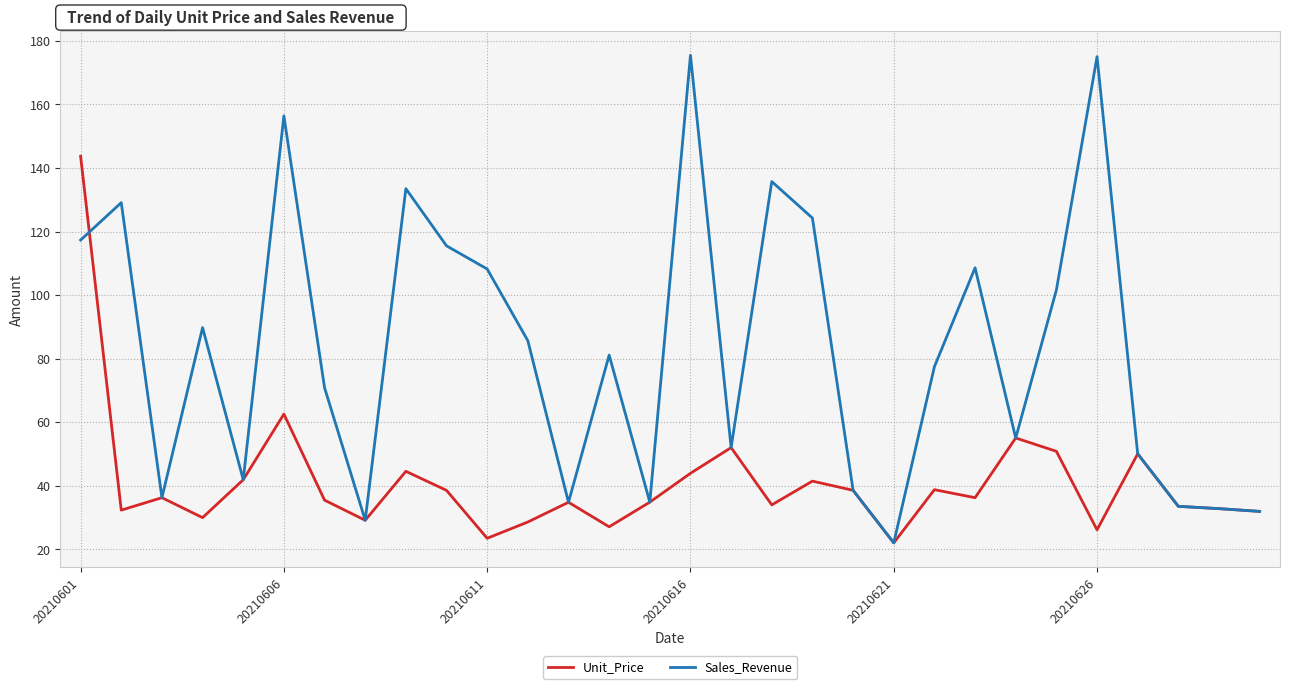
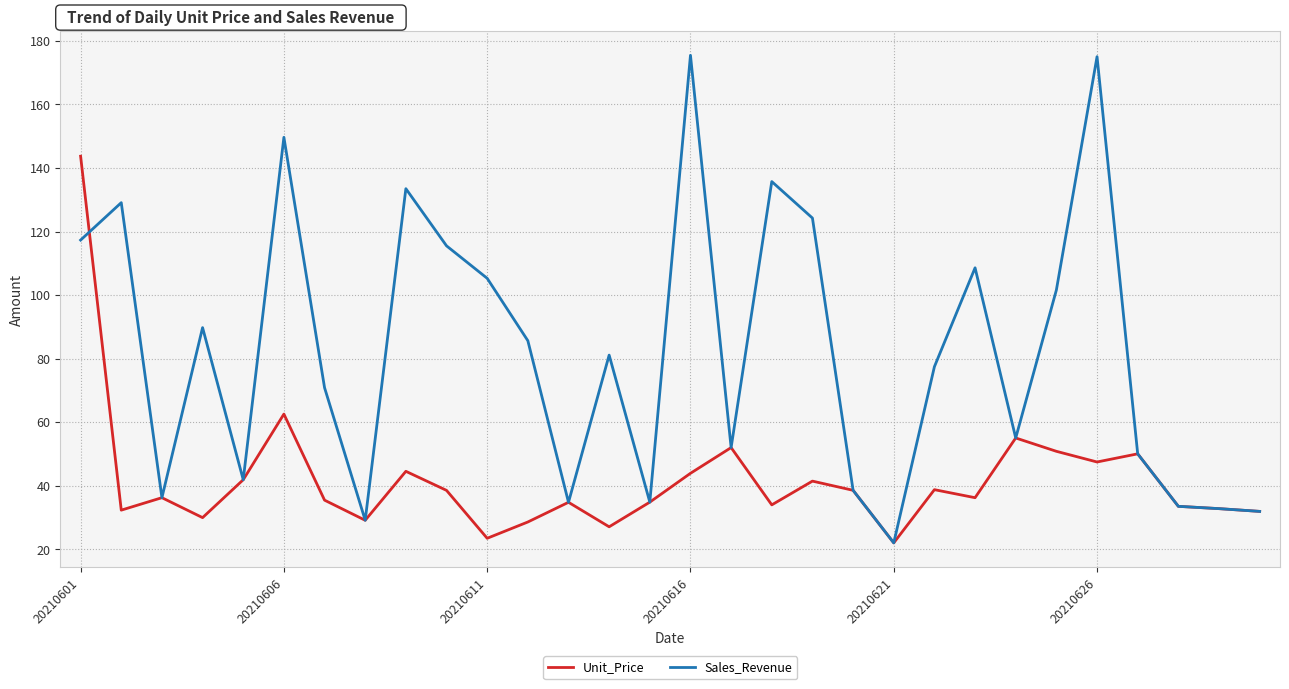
Sales_Revenue, 20210606: 156 -> 150
Sales_Revenue, 20210611: 108 -> 105
Unit_Price, 20210626: 26 -> 47
